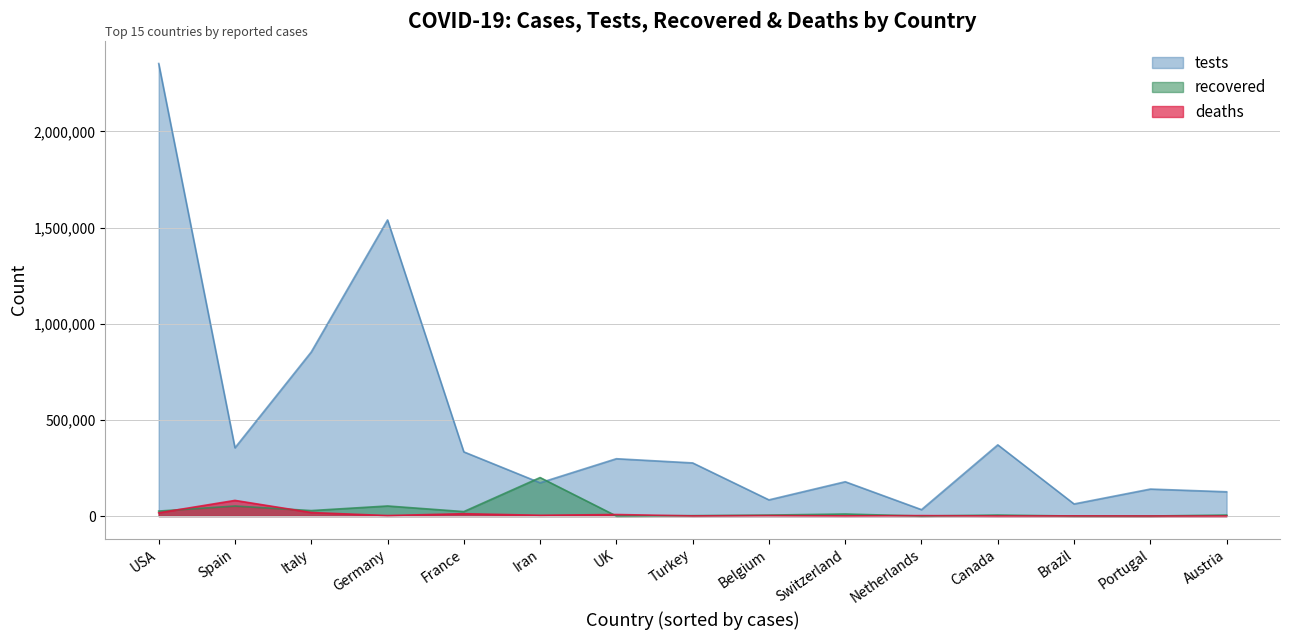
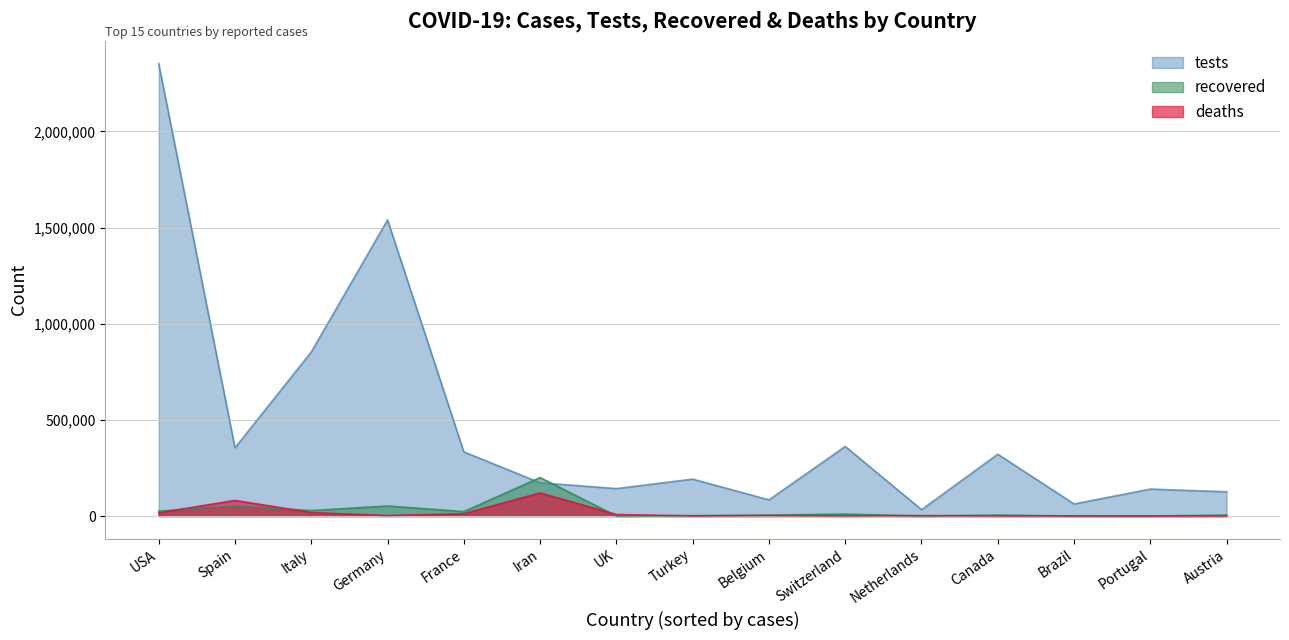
deaths, Iran: 0 -> 120,000
tests, UK: 300,000 -> 140,000
tests, Turkey: 280,000 -> 190,000
tests, Switzerland: 180,000 -> 360,000
tests, Canada: 370,000 -> 320,000
